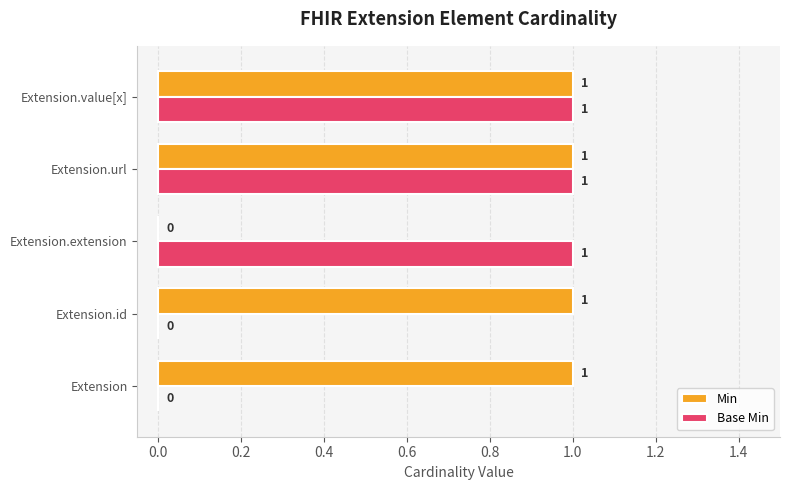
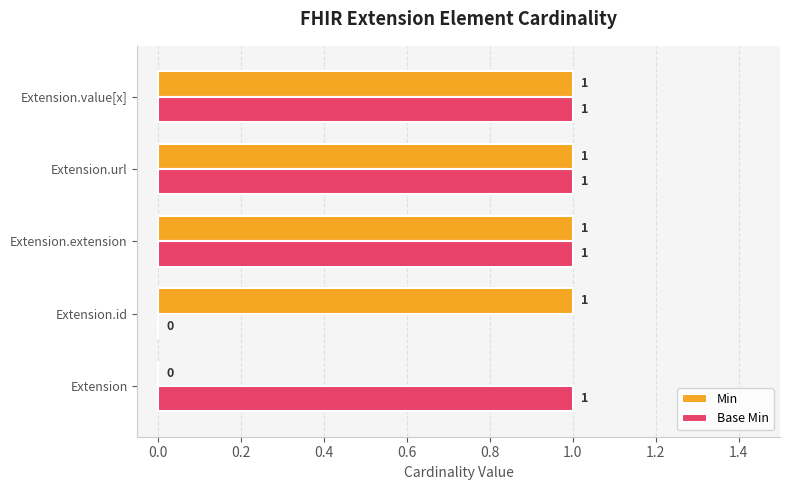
Min, Extension.extension: 0 -> 1
Min, Extension: 1 -> 0
Base Min, Extension: 0 -> 1
